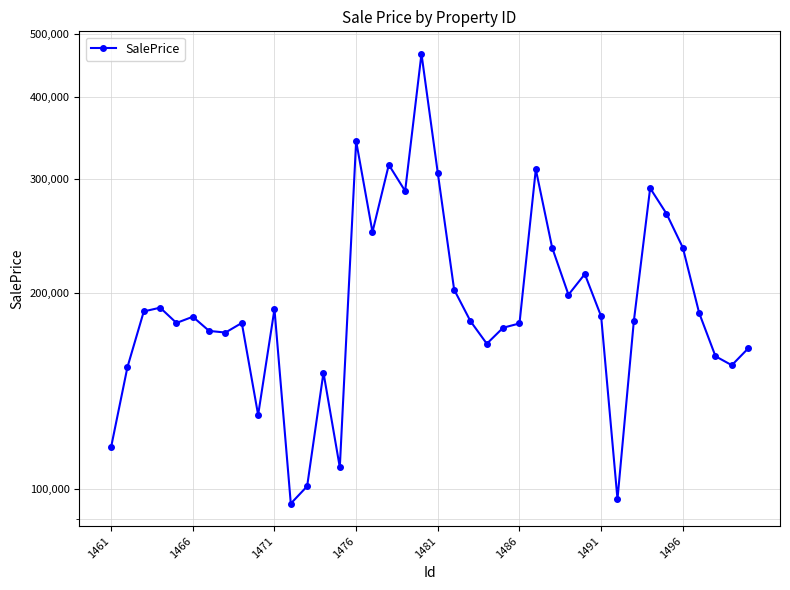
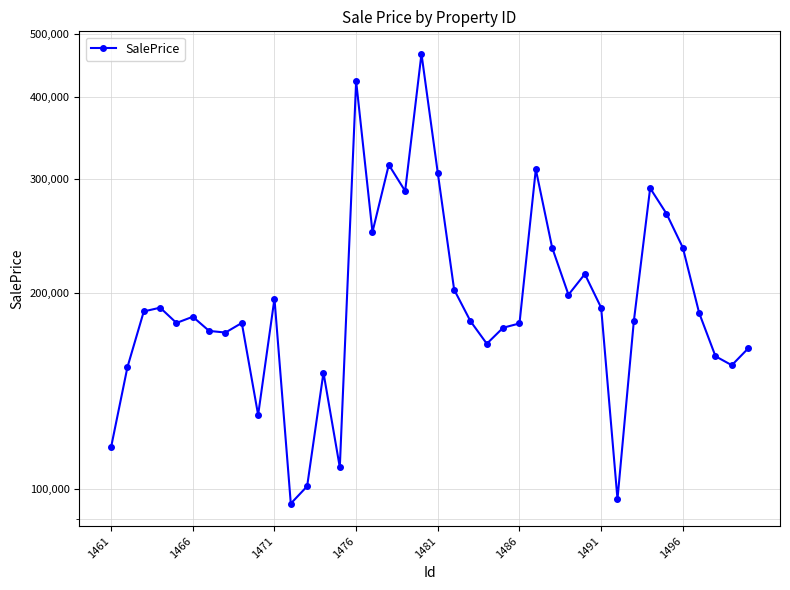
1471: 189,000 -> 196,000
1476: 340,000 -> 420,000
1491: 184,000 -> 190,000
